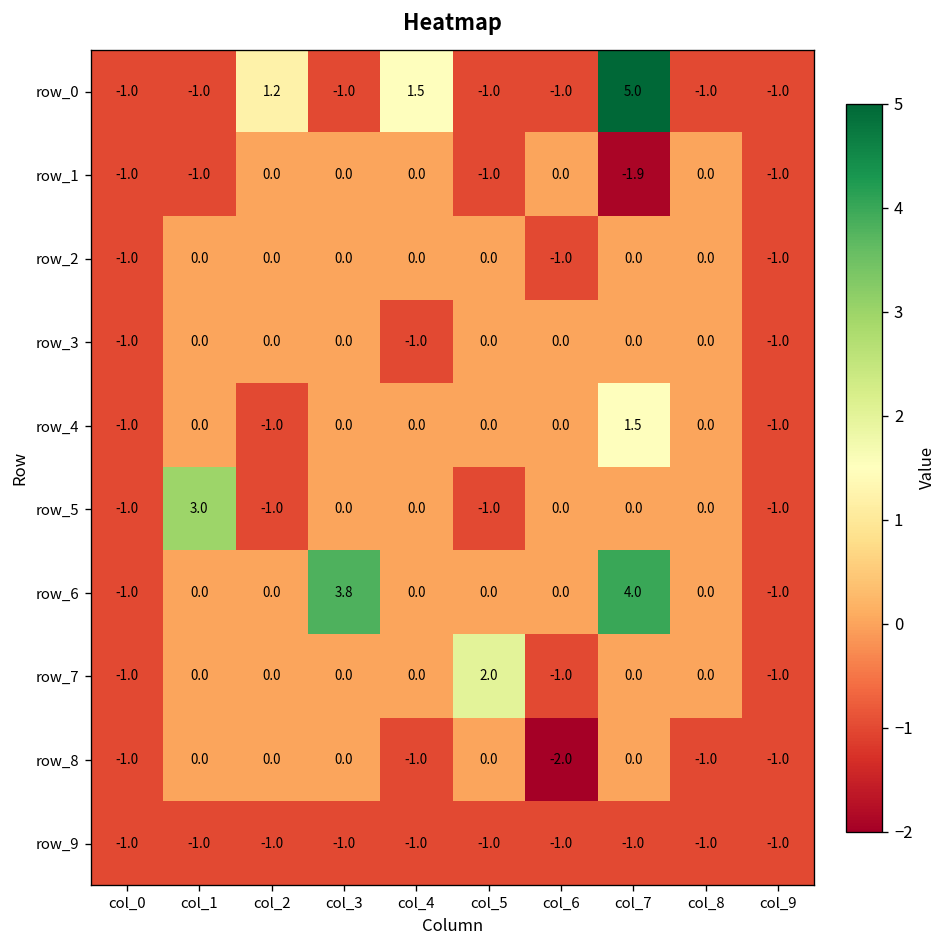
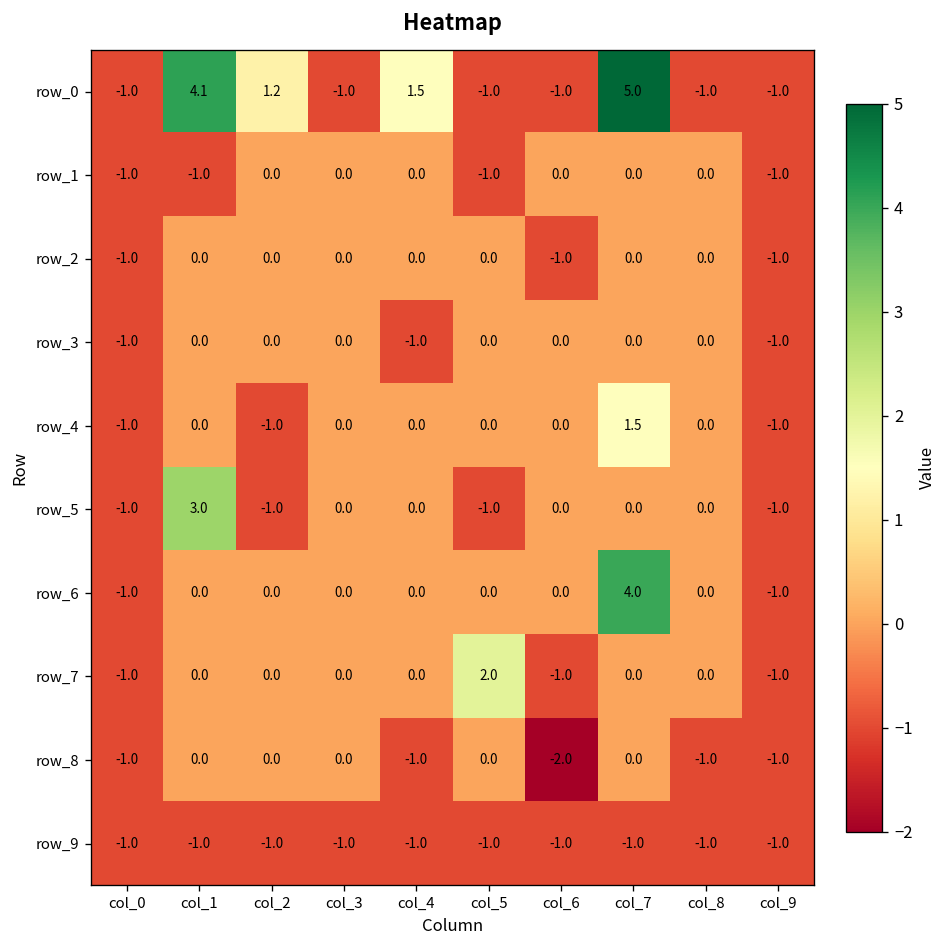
row_0, col_1: -1.0 -> 4.1
row_1, col_7: -1.9 -> 0.0
row_6, col_3: 3.8 -> 0.0
